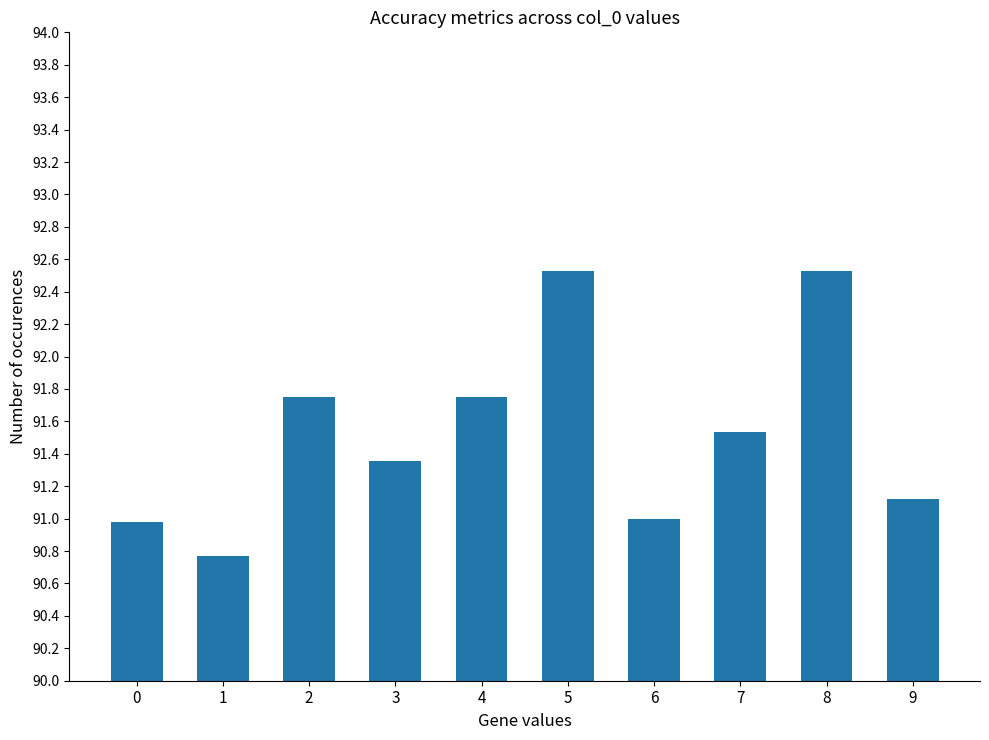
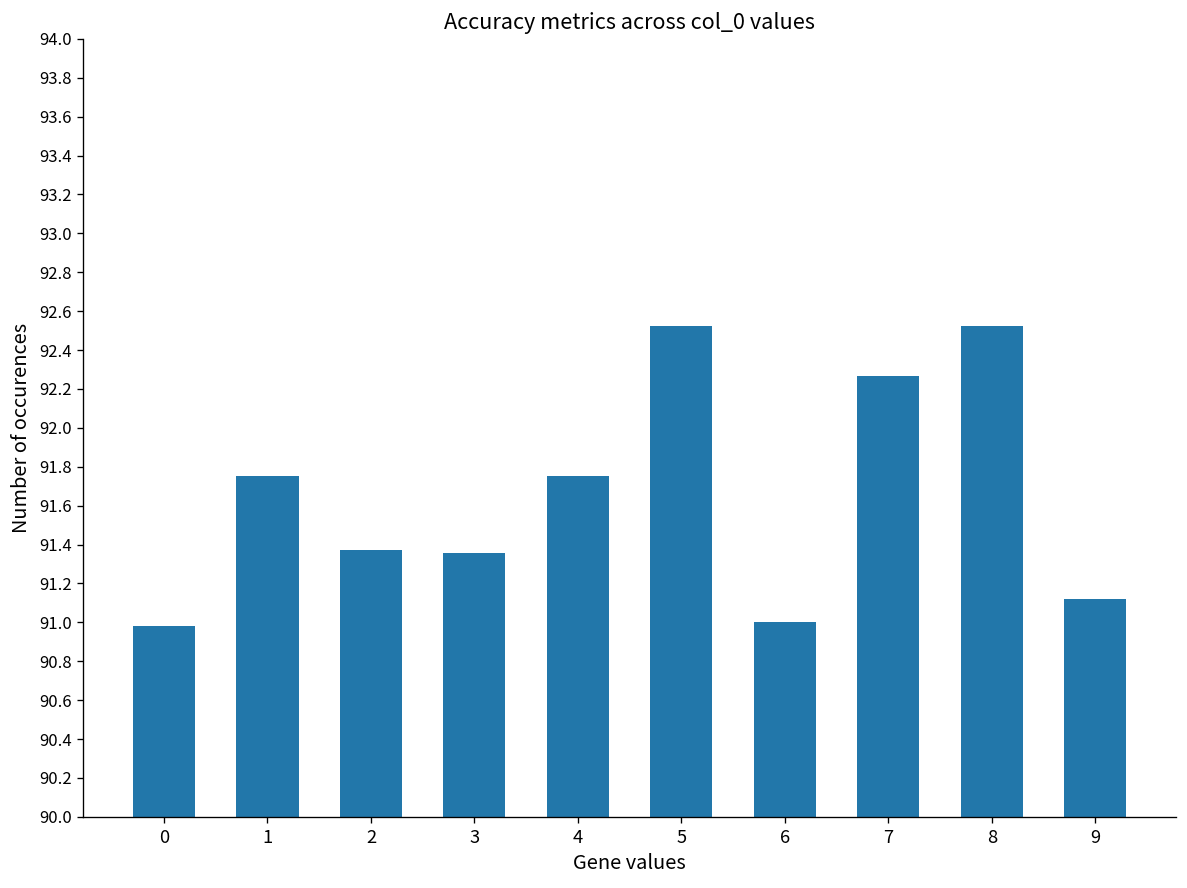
1: 90.77 -> 91.75
2: 91.75 -> 91.37
7: 91.53 -> 92.27
